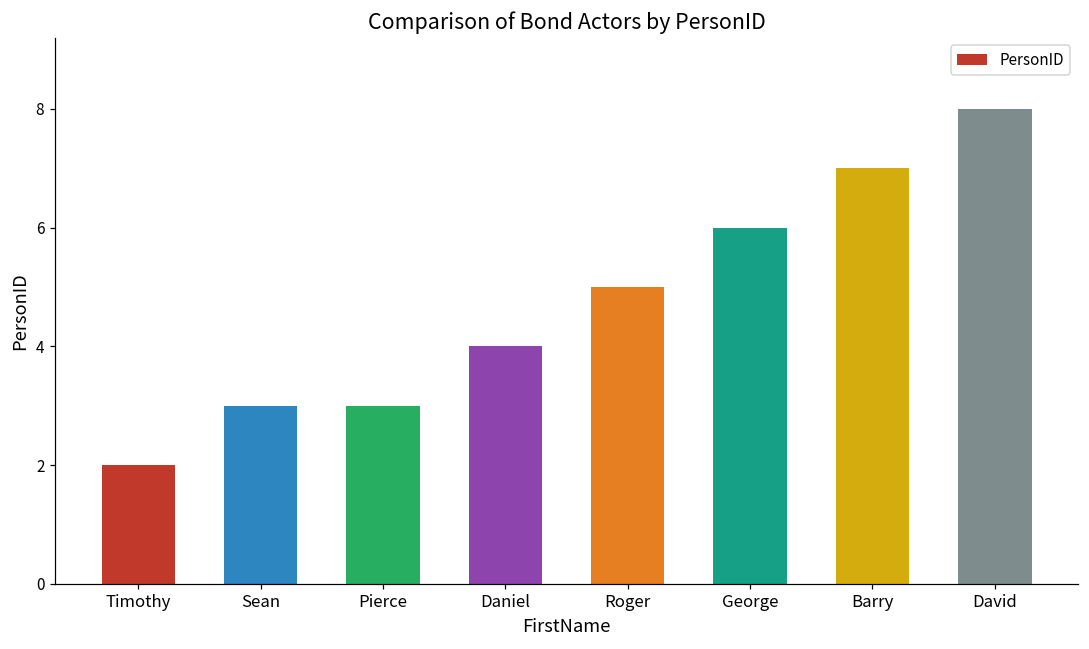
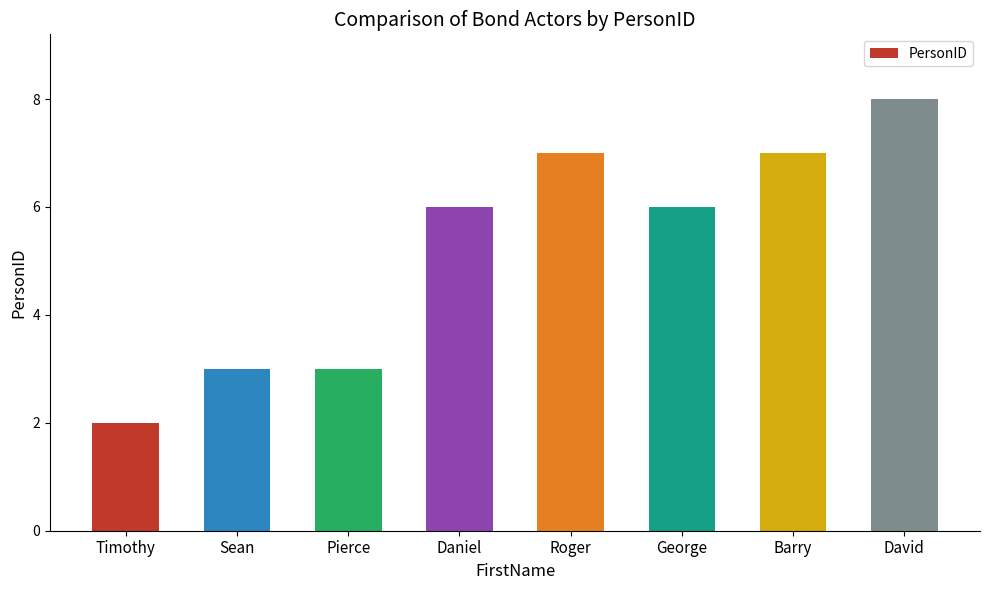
Daniel: 4 -> 6
Roger: 5 -> 7
